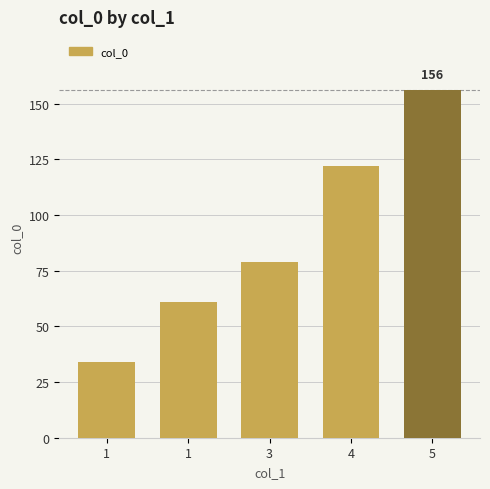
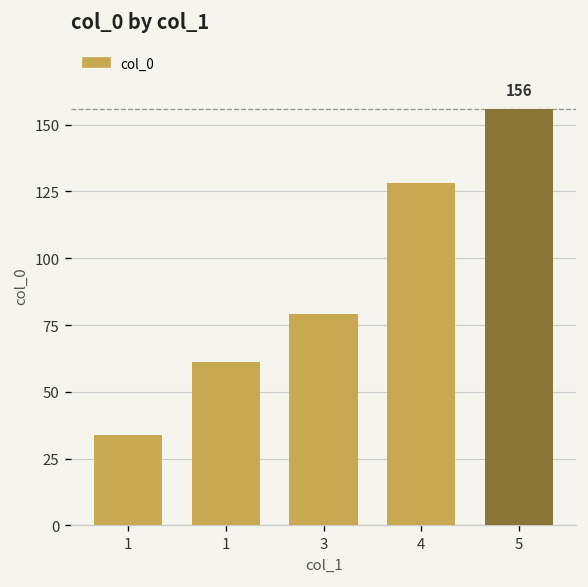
4: 122 -> 128
